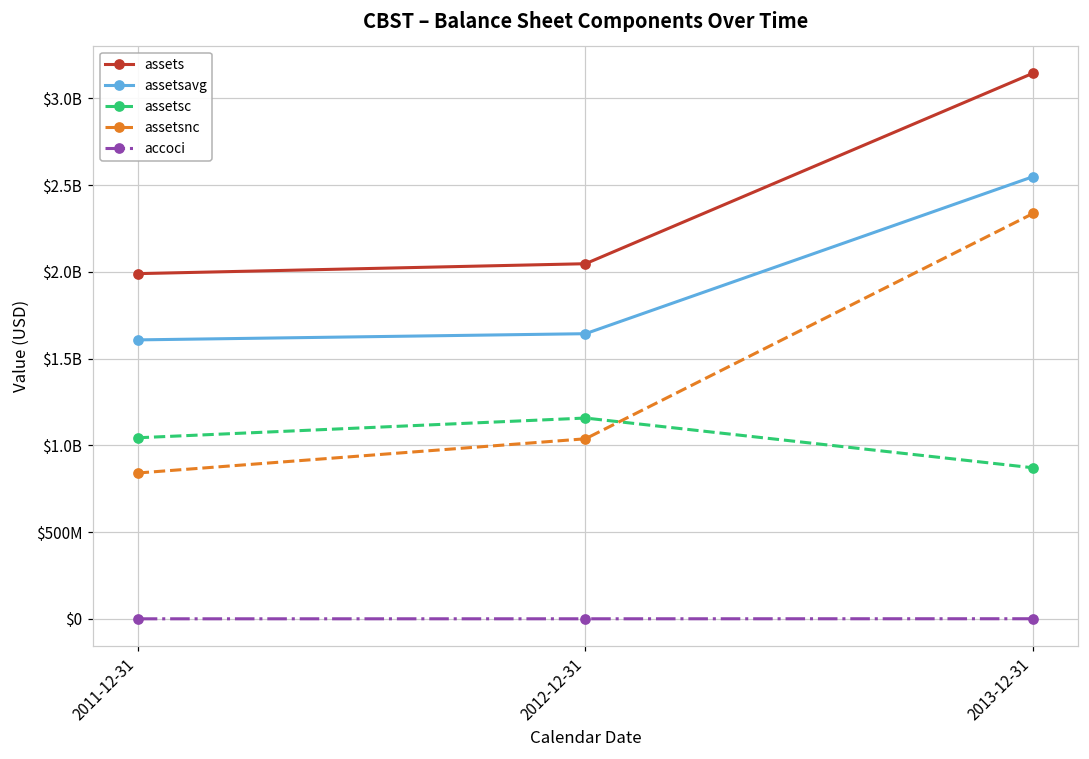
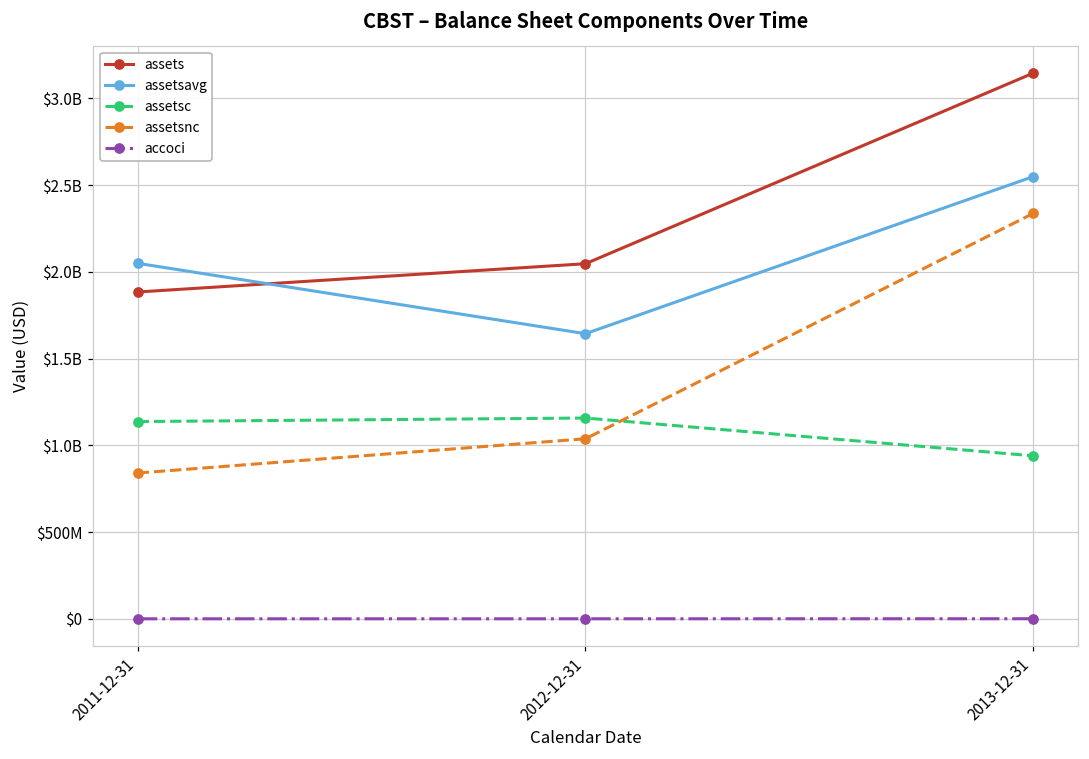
assets, 2011-12-31: $1990000000 -> $1880000000
assetsavg, 2011-12-31: $1610000000 -> $2050000000
assetsc, 2011-12-31: $1040000000 -> $1140000000
assetsc, 2013-12-31: $870000000 -> $940000000
